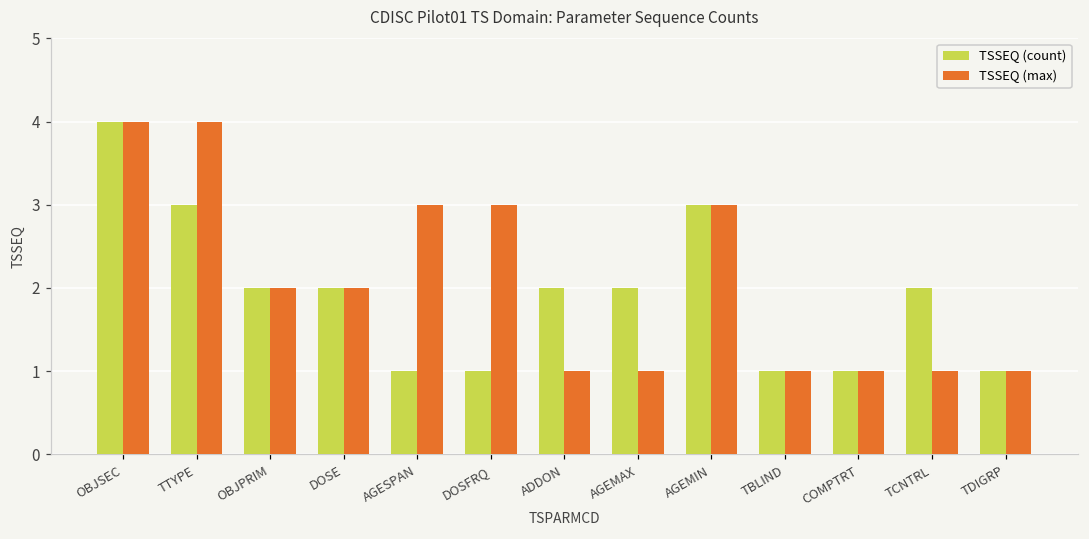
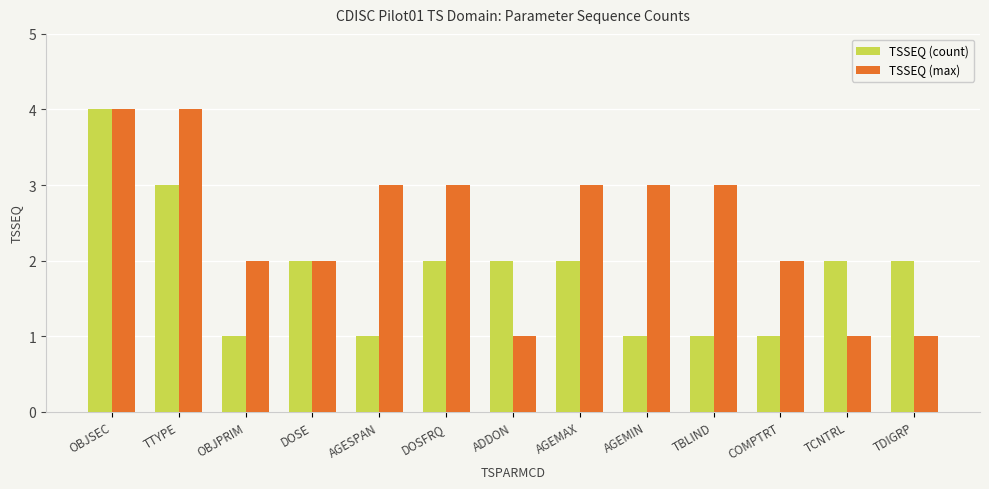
TSSEQ (count), OBJPRIM: 2 -> 1
TSSEQ (count), DOSFRQ: 1 -> 2
TSSEQ (max), AGEMAX: 1 -> 3
TSSEQ (count), AGEMIN: 3 -> 1
TSSEQ (max), TBLIND: 1 -> 3
TSSEQ (max), COMPTRT: 1 -> 2
TSSEQ (count), TDIGRP: 1 -> 2
